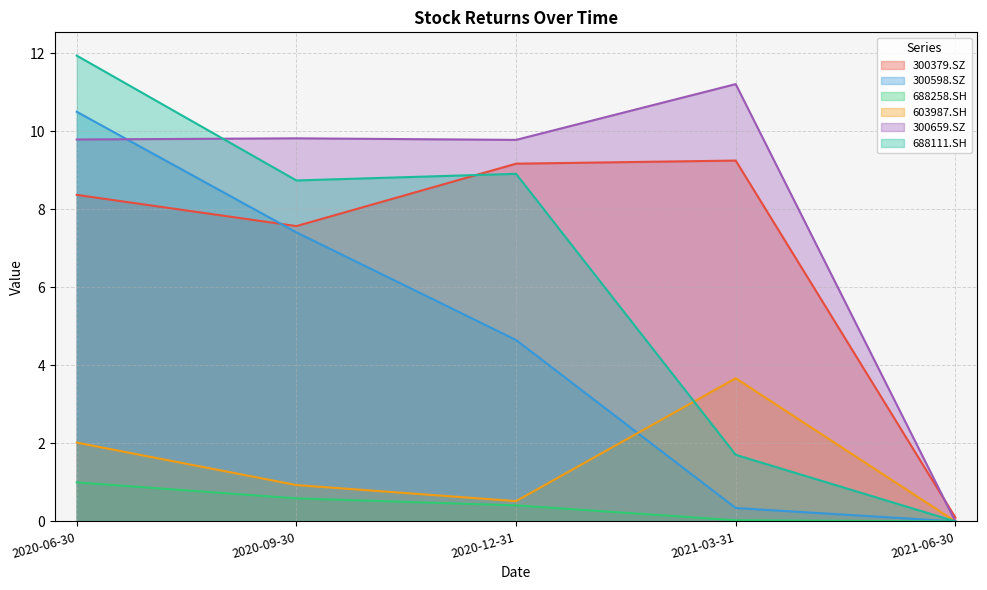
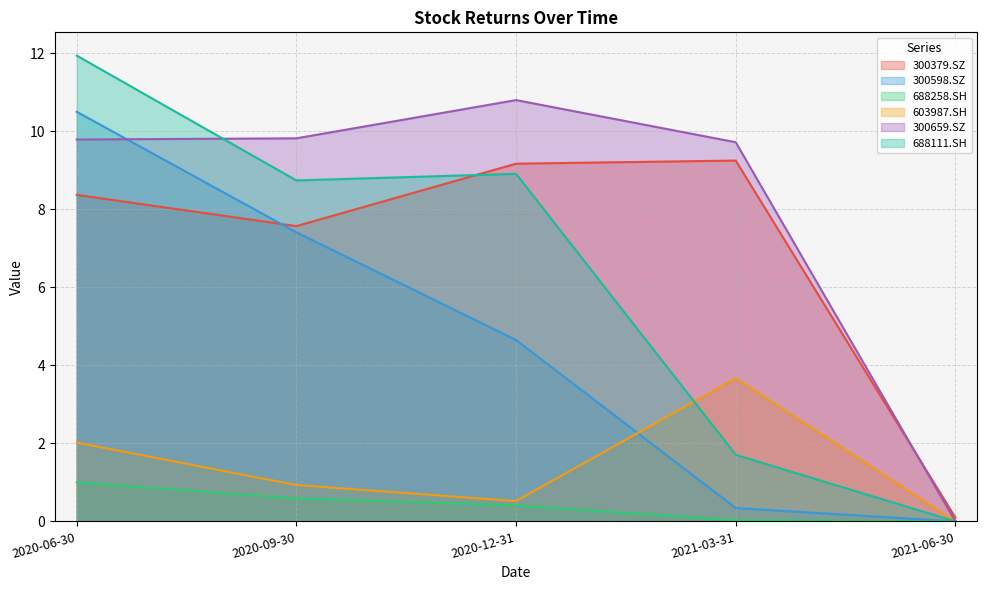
300659.SZ, 2020-12-31: 9.8 -> 10.8
300659.SZ, 2021-03-31: 11.2 -> 9.7
